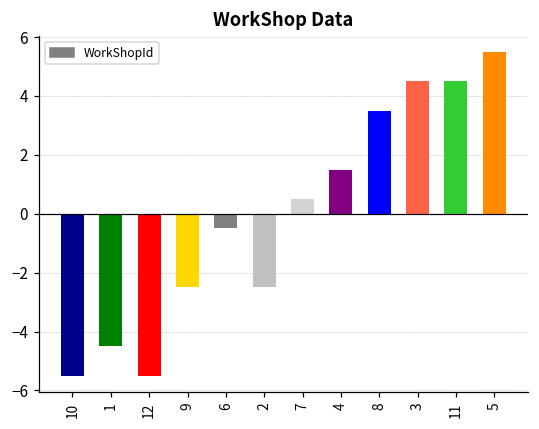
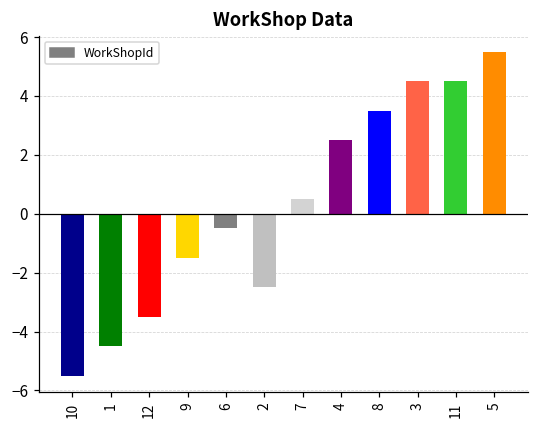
12: -5.5 -> -3.5
9: -2.5 -> -1.5
4: 1.5 -> 2.5
